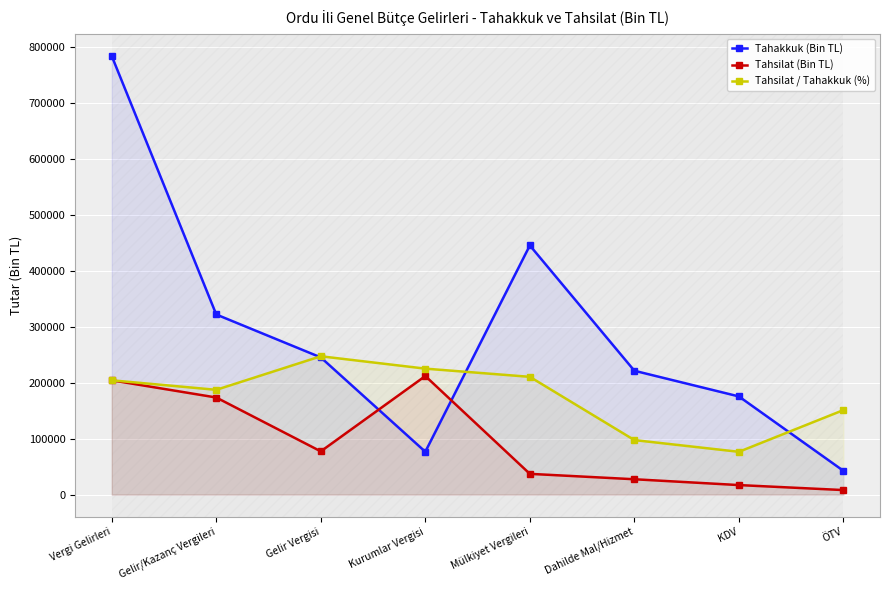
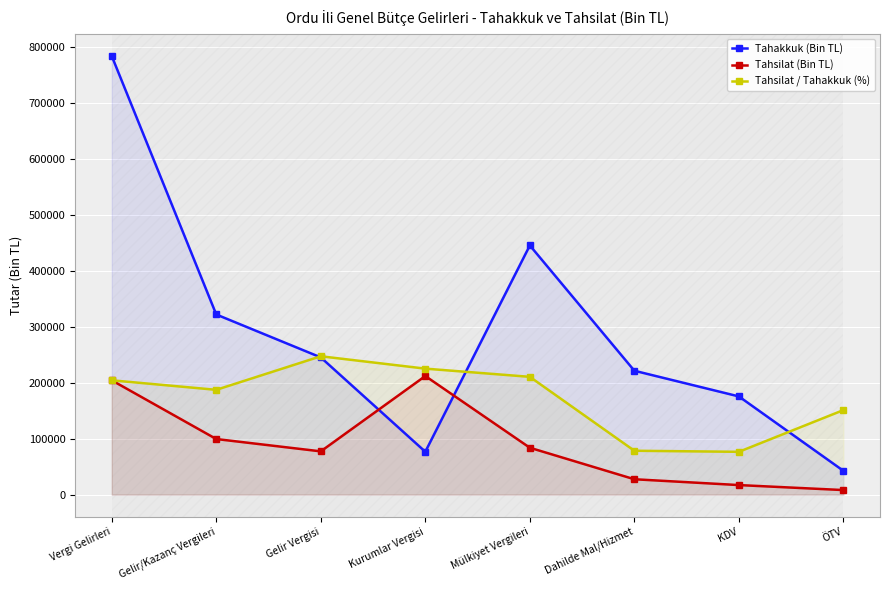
Tahsilat (Bin TL), Gelir/Kazanç Vergileri: 170000 -> 100000
Tahsilat (Bin TL), Mülkiyet Vergileri: 40000 -> 80000
Tahsilat / Tahakkuk (%), Dahilde Mal/Hizmet: 100000 -> 80000
